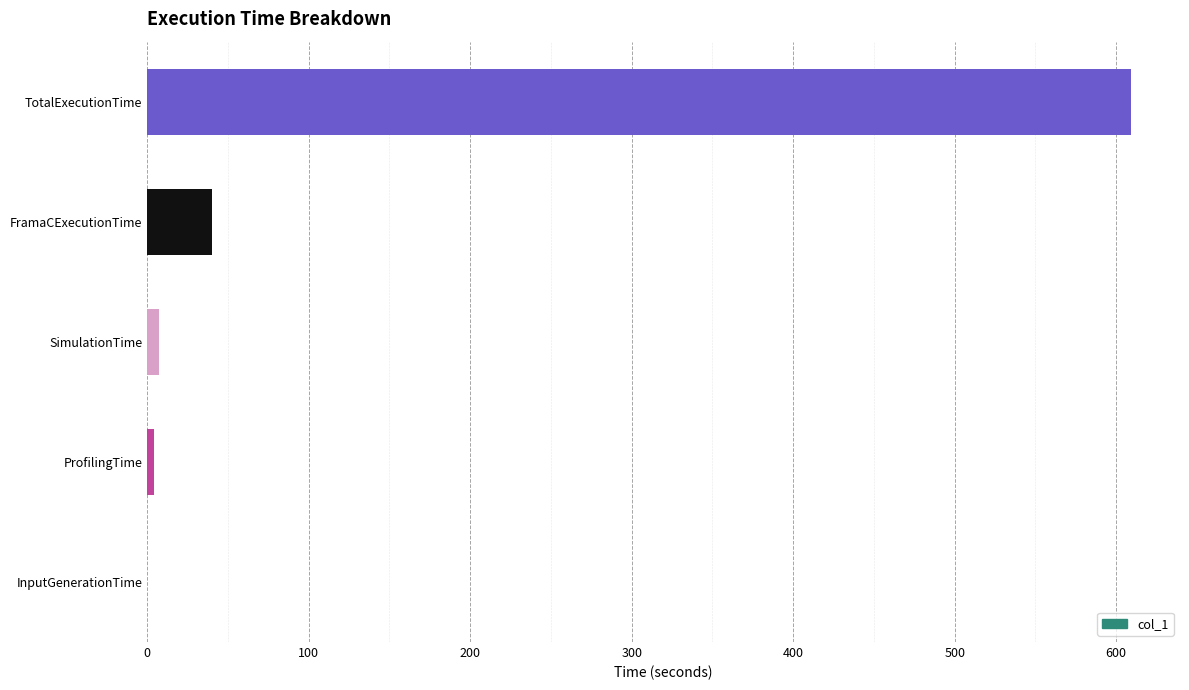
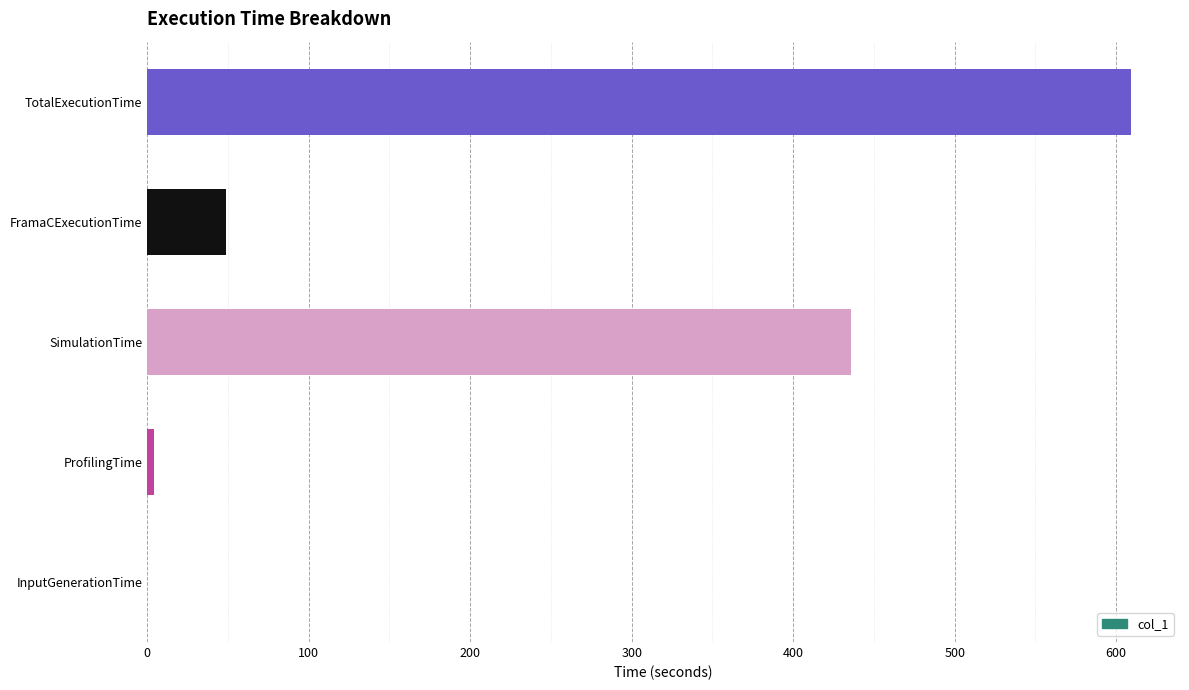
FramaCExecutionTime: 40 -> 49
SimulationTime: 7 -> 436
